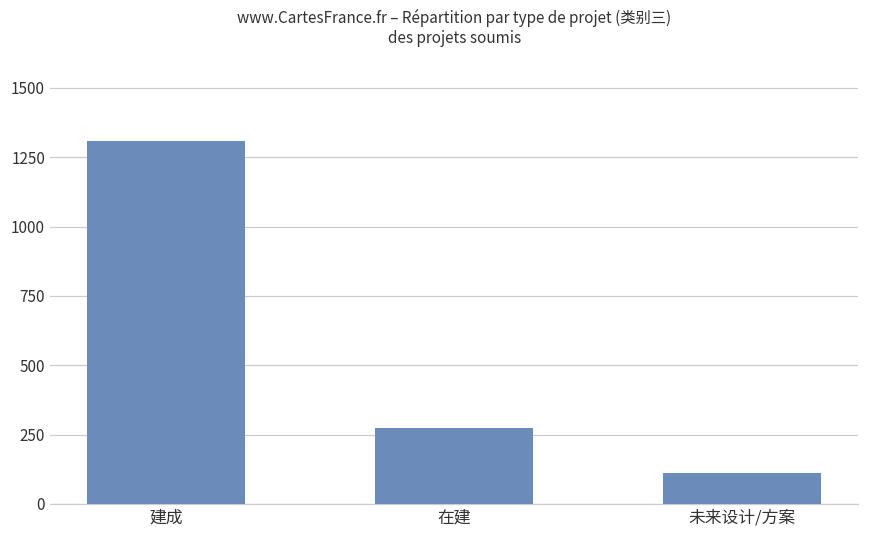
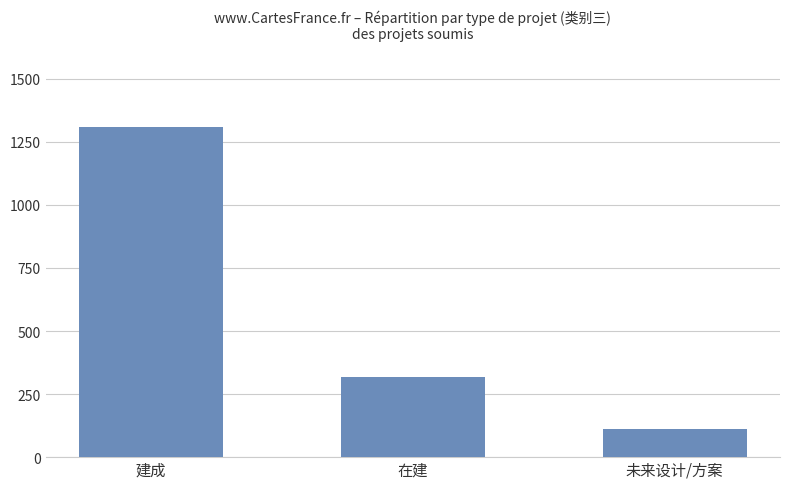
在建: 280 -> 320
